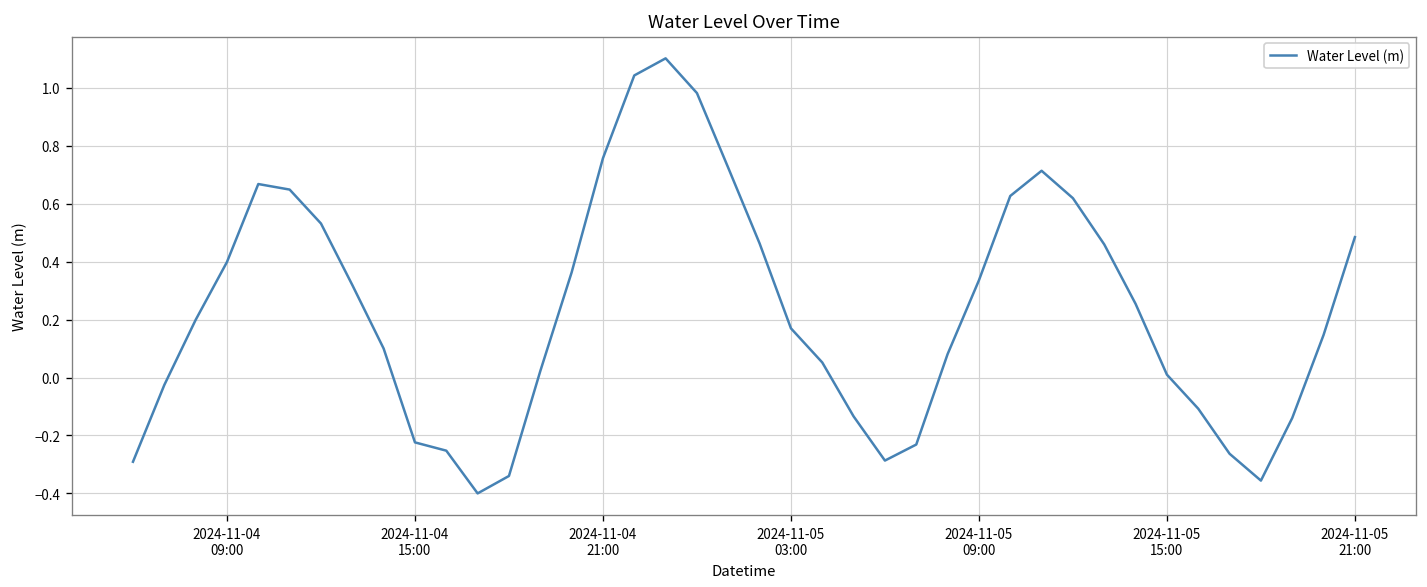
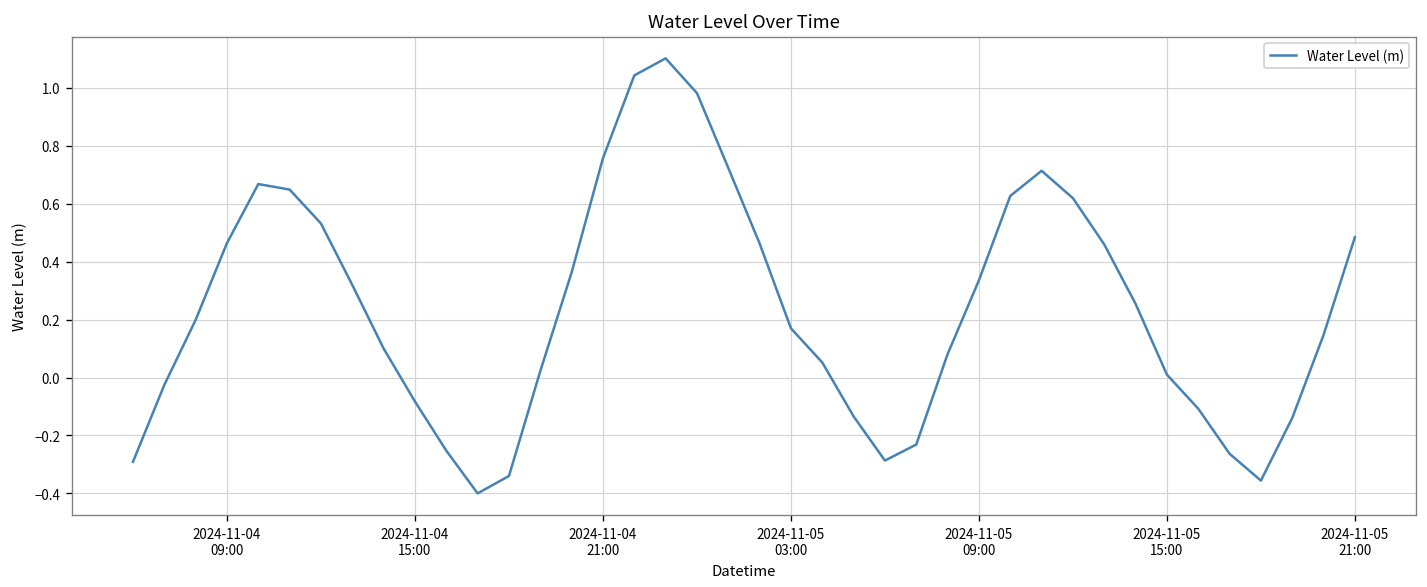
2024-11-04 09:00: 0.40 -> 0.46
2024-11-04 15:00: -0.22 -> -0.08
